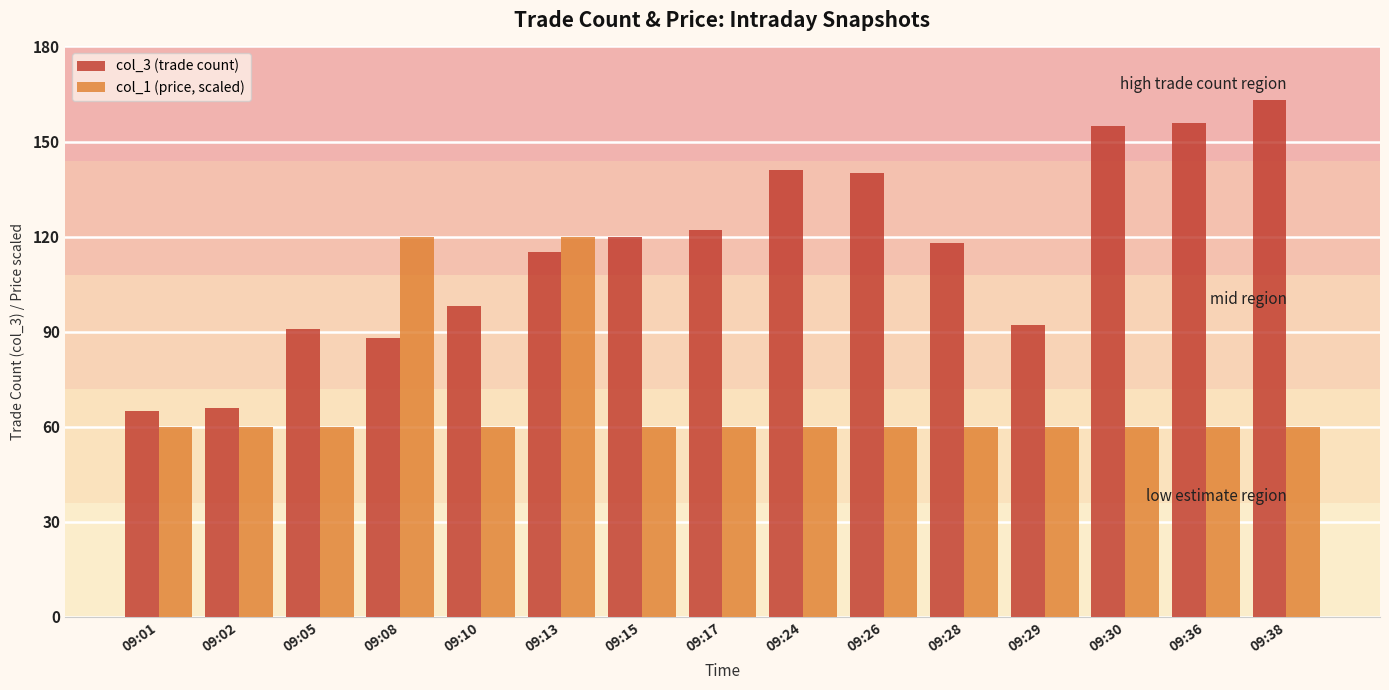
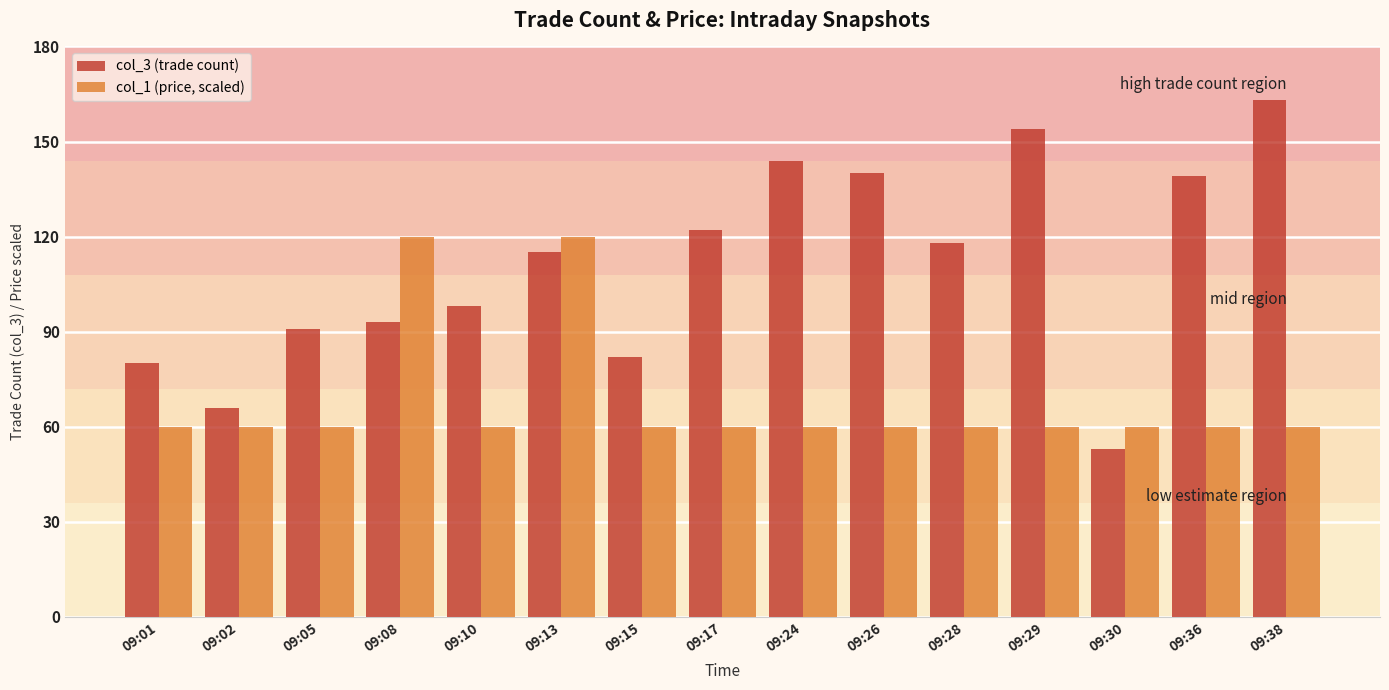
col_3 (trade count), 09:01: 65 -> 80
col_3 (trade count), 09:08: 88 -> 93
col_3 (trade count), 09:15: 120 -> 82
col_3 (trade count), 09:24: 141 -> 144
col_3 (trade count), 09:29: 92 -> 154
col_3 (trade count), 09:30: 155 -> 53
col_3 (trade count), 09:36: 156 -> 139
